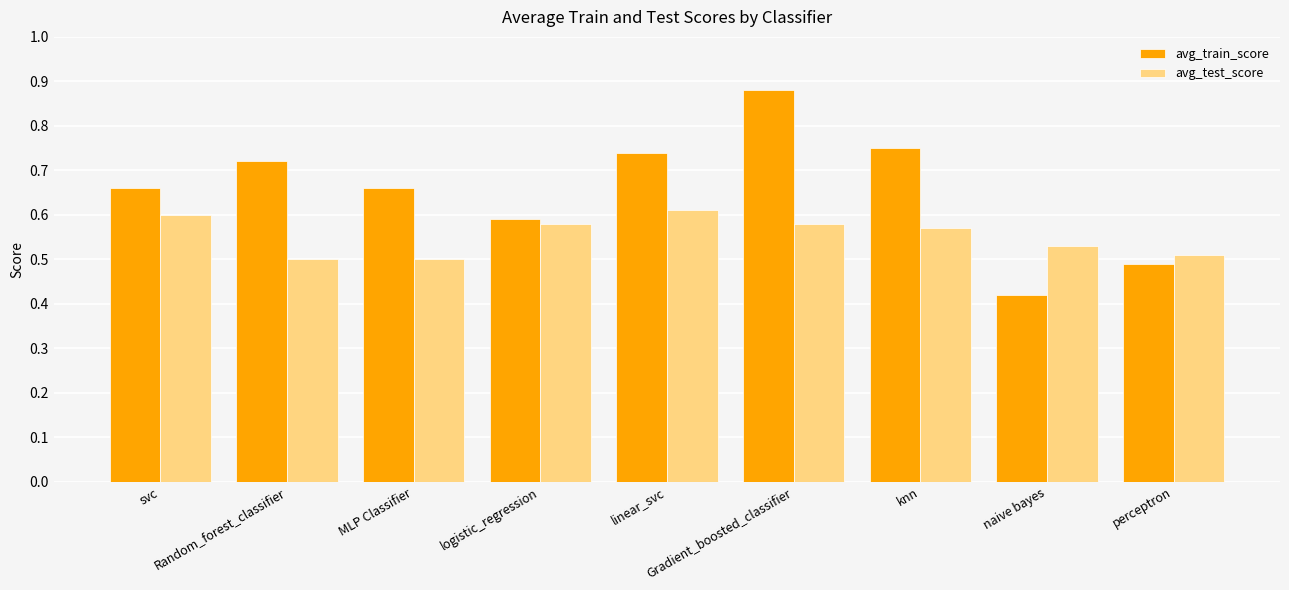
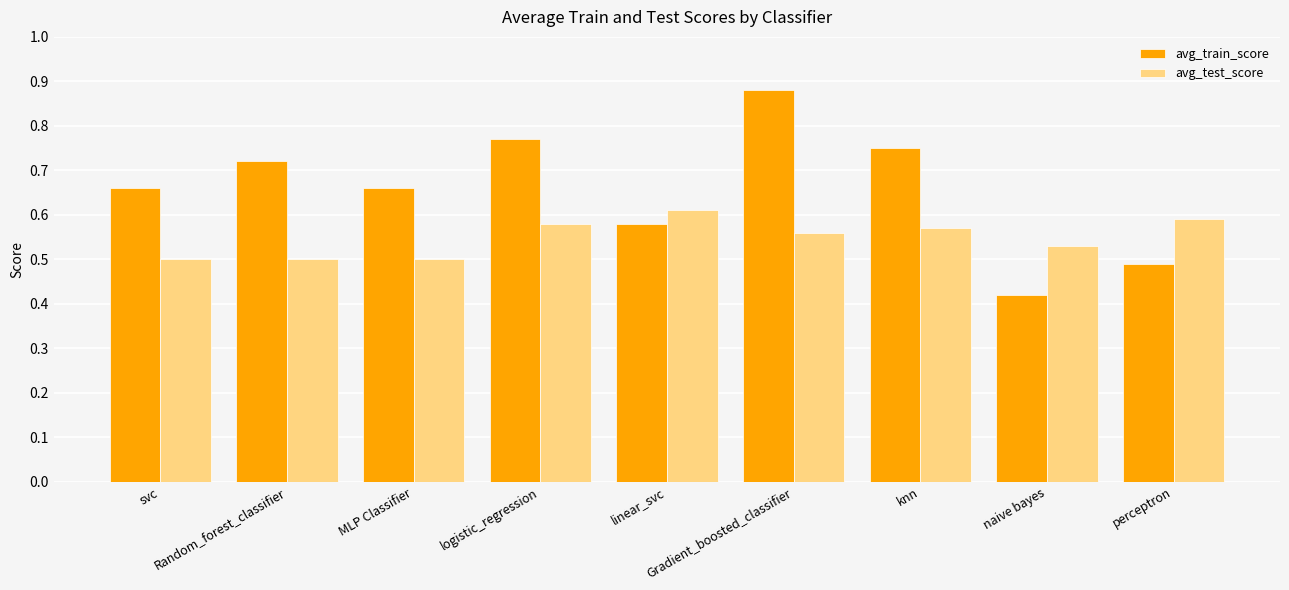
avg_test_score, svc: 0.6 -> 0.5
avg_train_score, logistic_regression: 0.59 -> 0.77
avg_train_score, linear_svc: 0.74 -> 0.58
avg_test_score, Gradient_boosted_classifier: 0.58 -> 0.56
avg_test_score, perceptron: 0.51 -> 0.59
